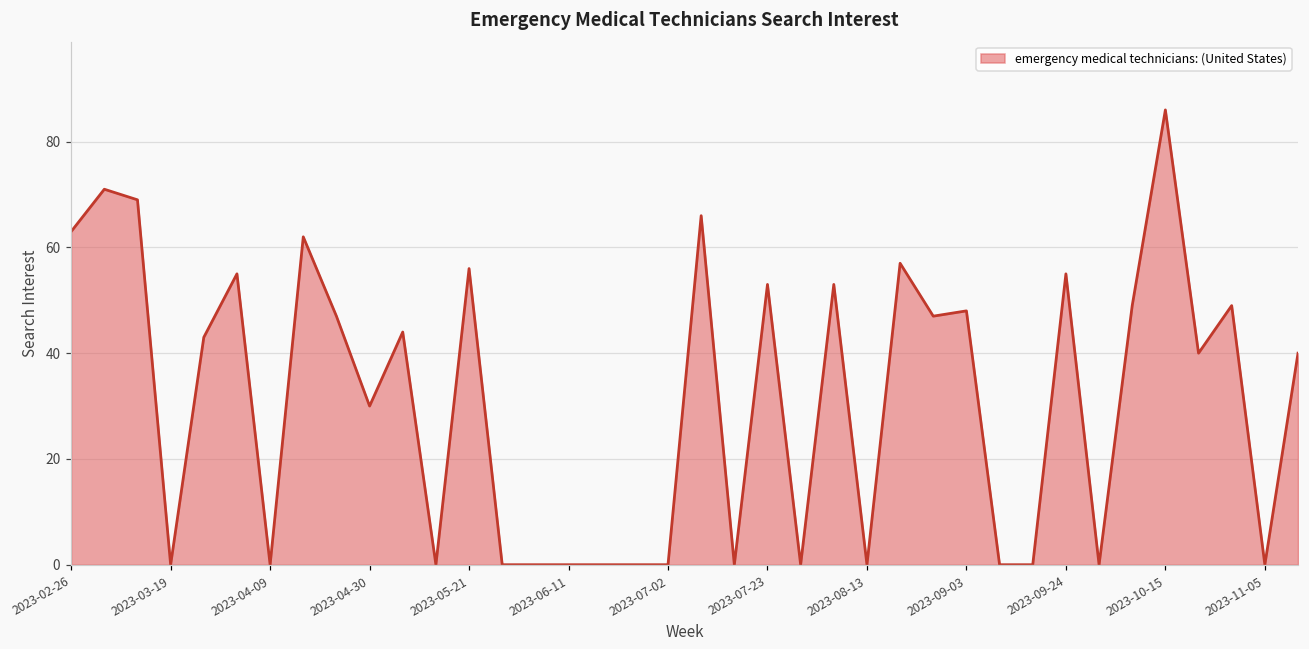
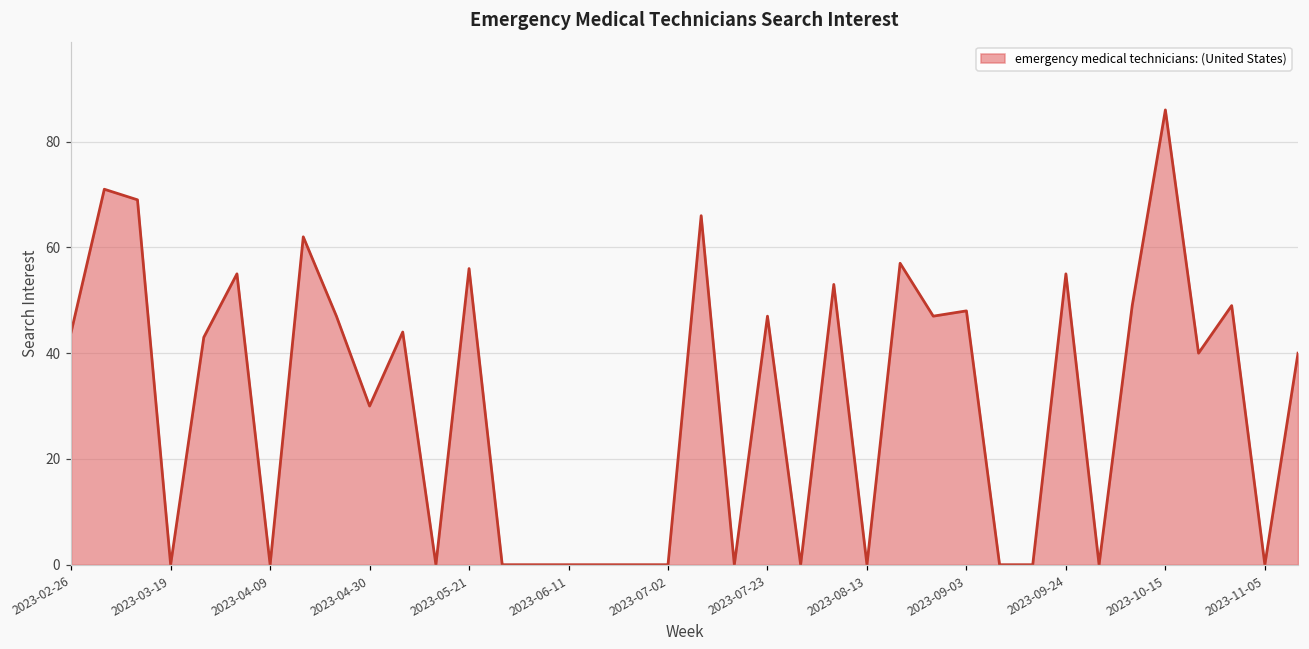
2023-02-26: 63 -> 44
2023-07-23: 53 -> 47
